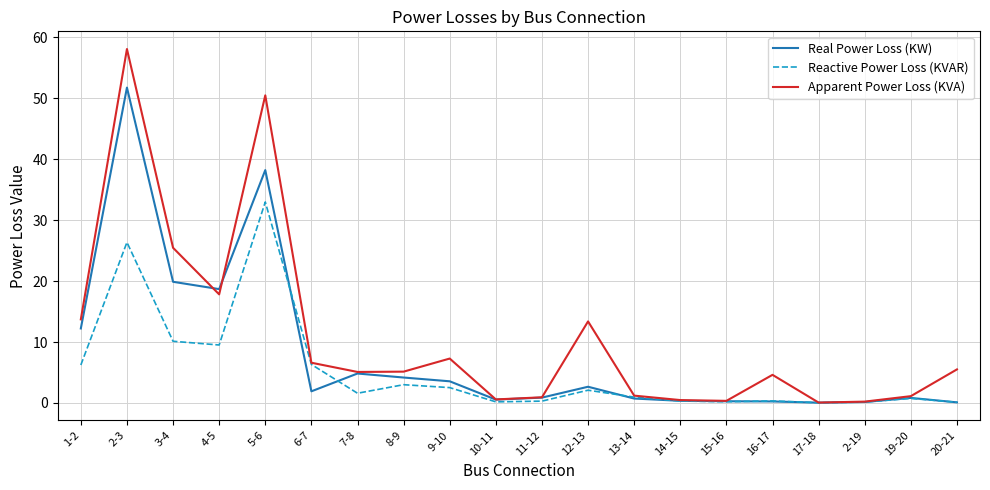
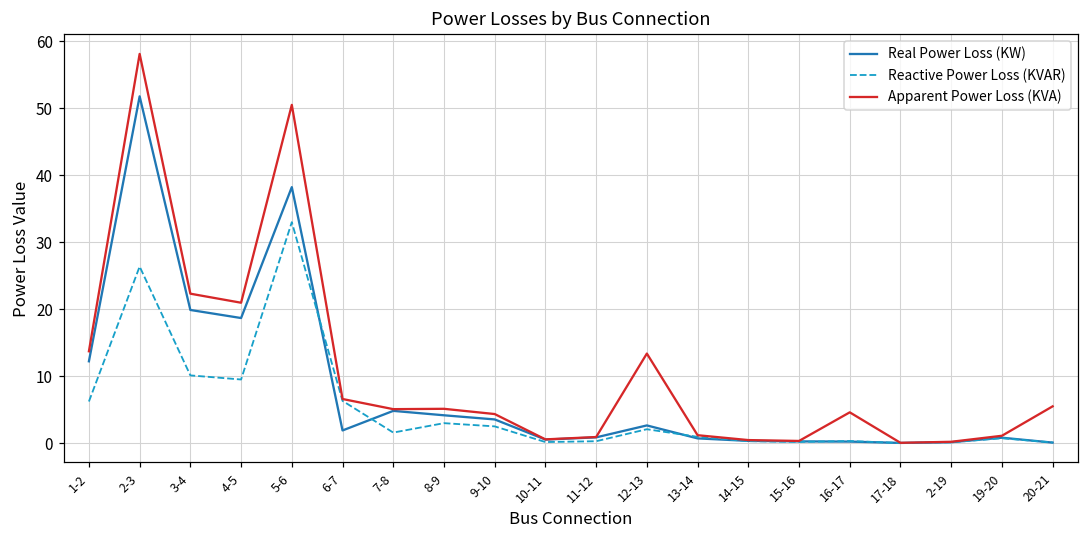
Apparent Power Loss (KVA), 3-4: 25 -> 22
Apparent Power Loss (KVA), 4-5: 18 -> 21
Apparent Power Loss (KVA), 9-10: 7 -> 4
